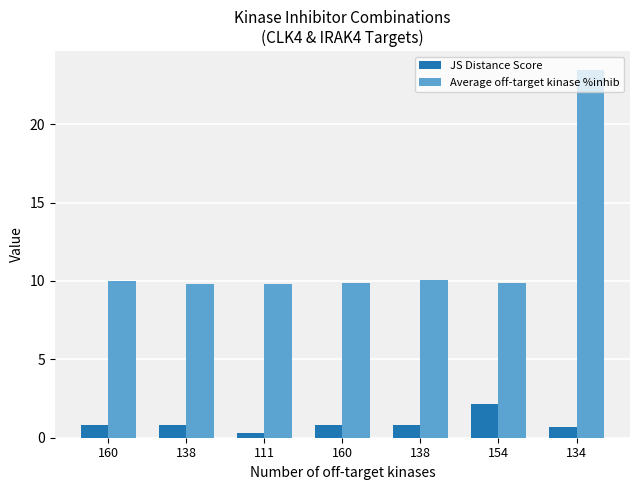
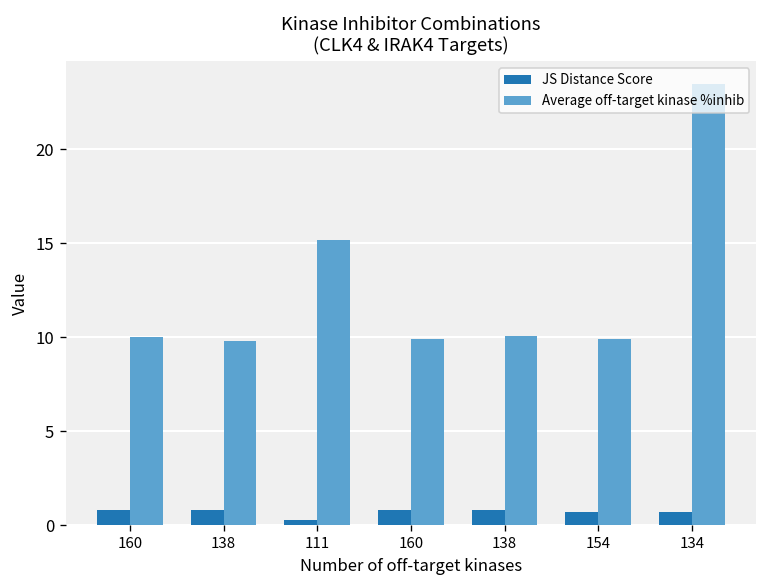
Average off-target kinase %inhib, 111: 9.8 -> 15.2
JS Distance Score, 154: 2.2 -> 0.7
